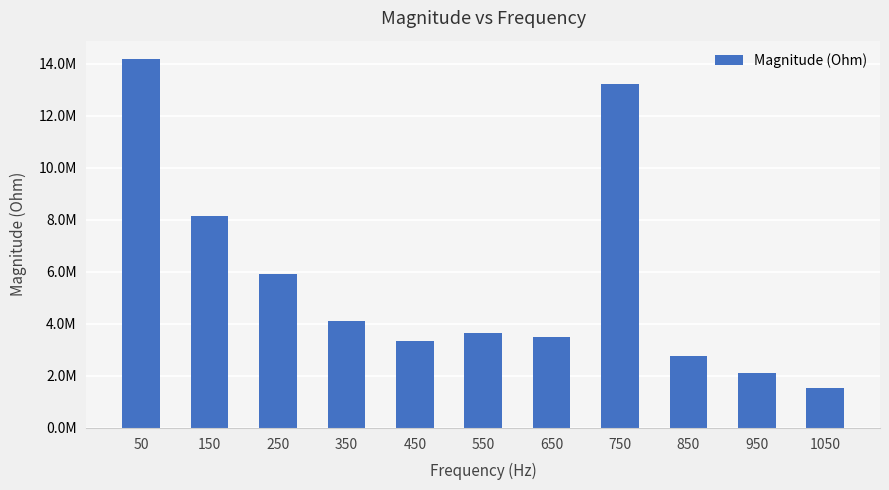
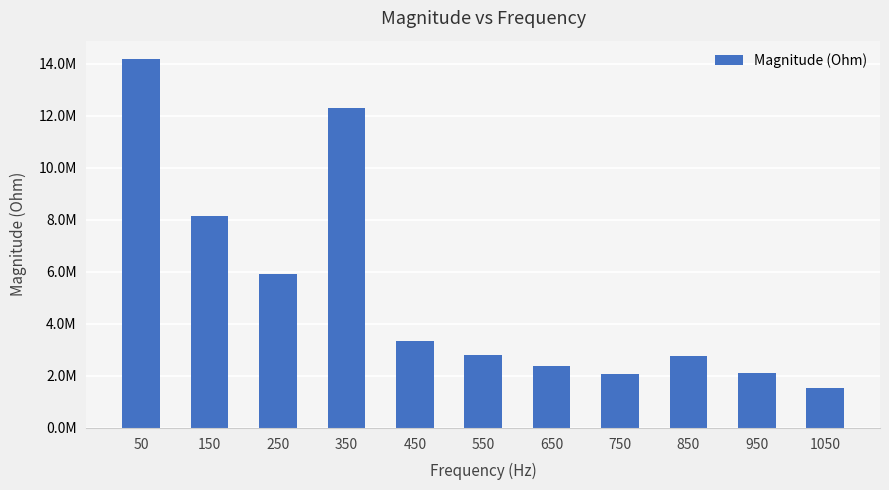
350: 4100000 -> 12300000
550: 3700000 -> 2800000
650: 3500000 -> 2400000
750: 13200000 -> 2100000
